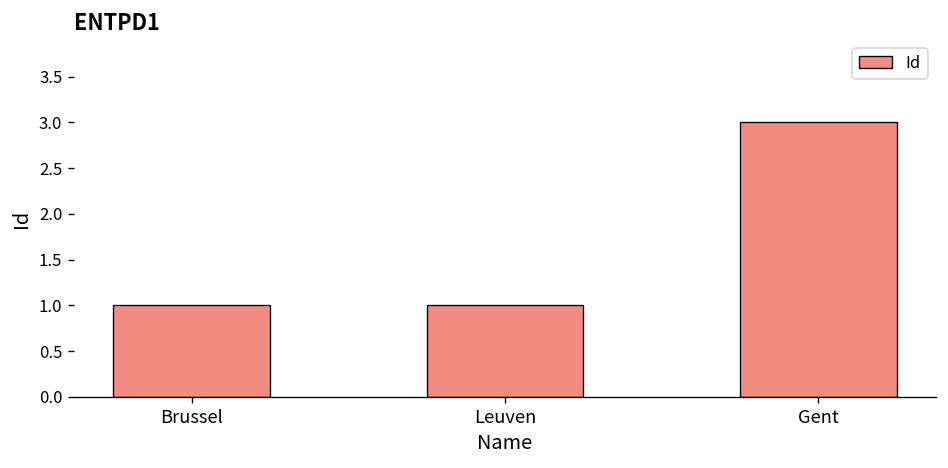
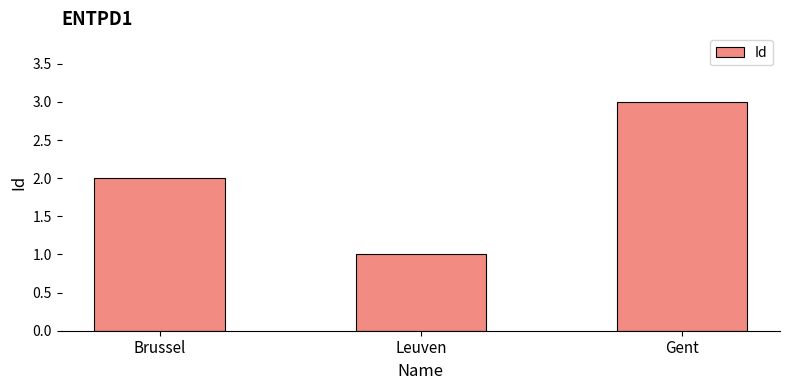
Brussel: 1 -> 2
